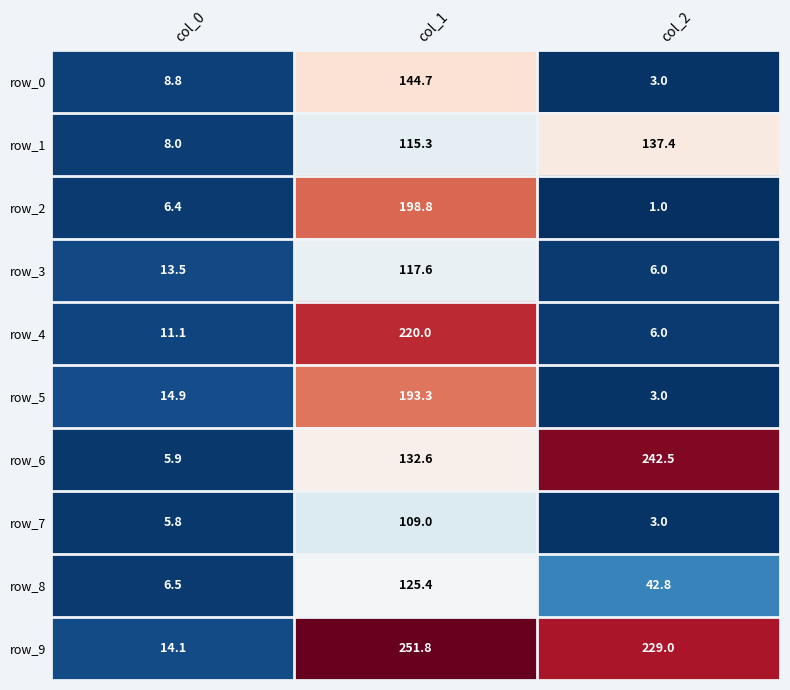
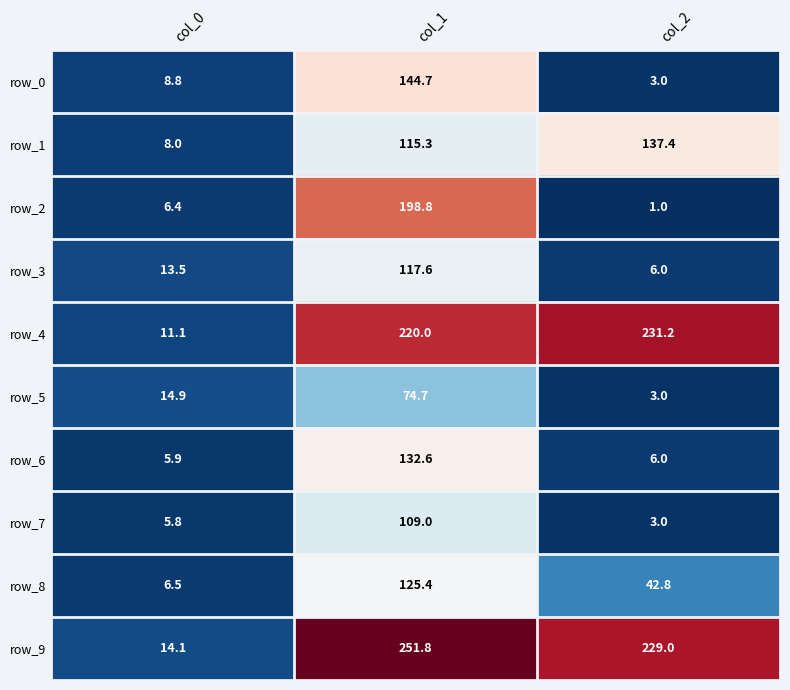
row_4, col_2: 6.0 -> 231.2
row_5, col_1: 193.3 -> 74.7
row_6, col_2: 242.5 -> 6.0
